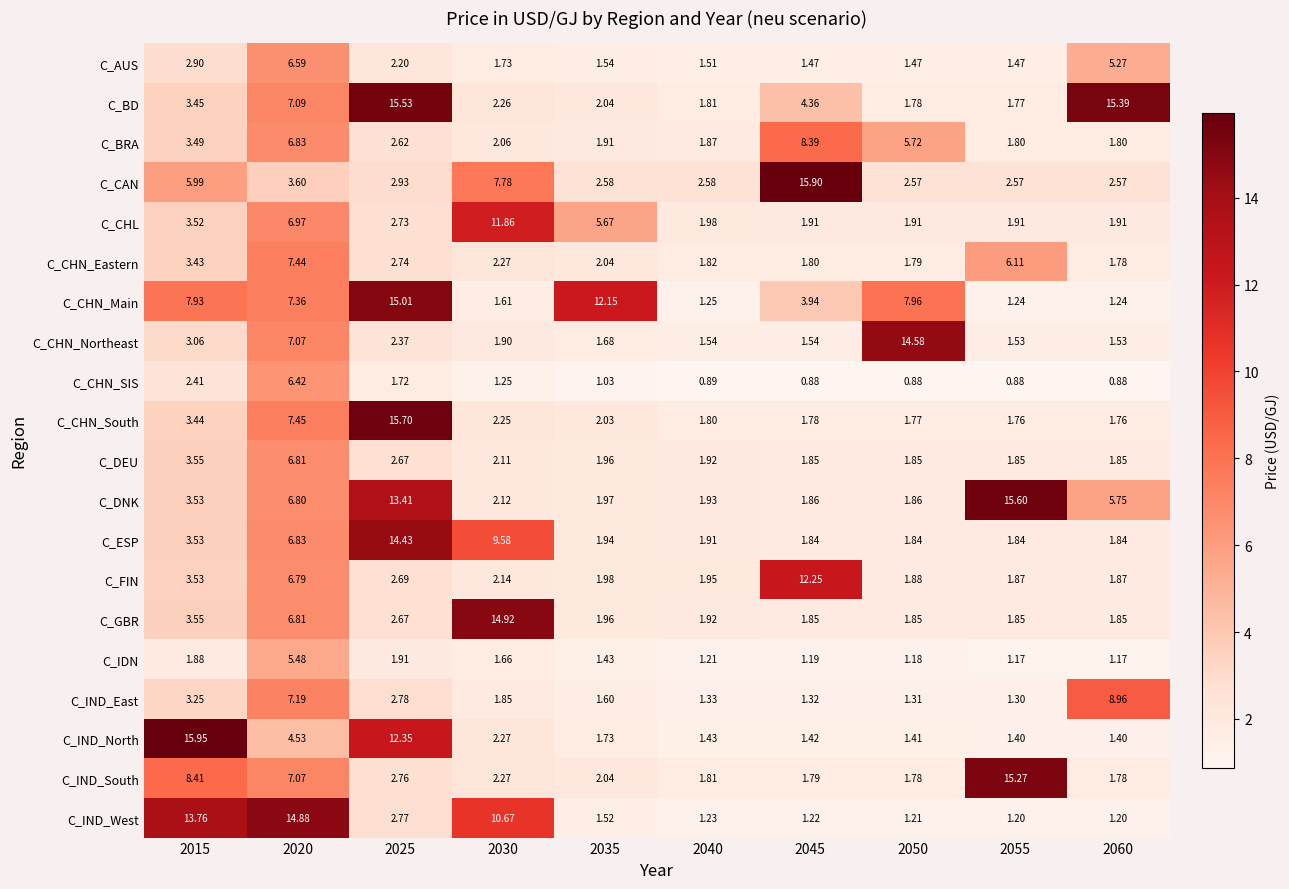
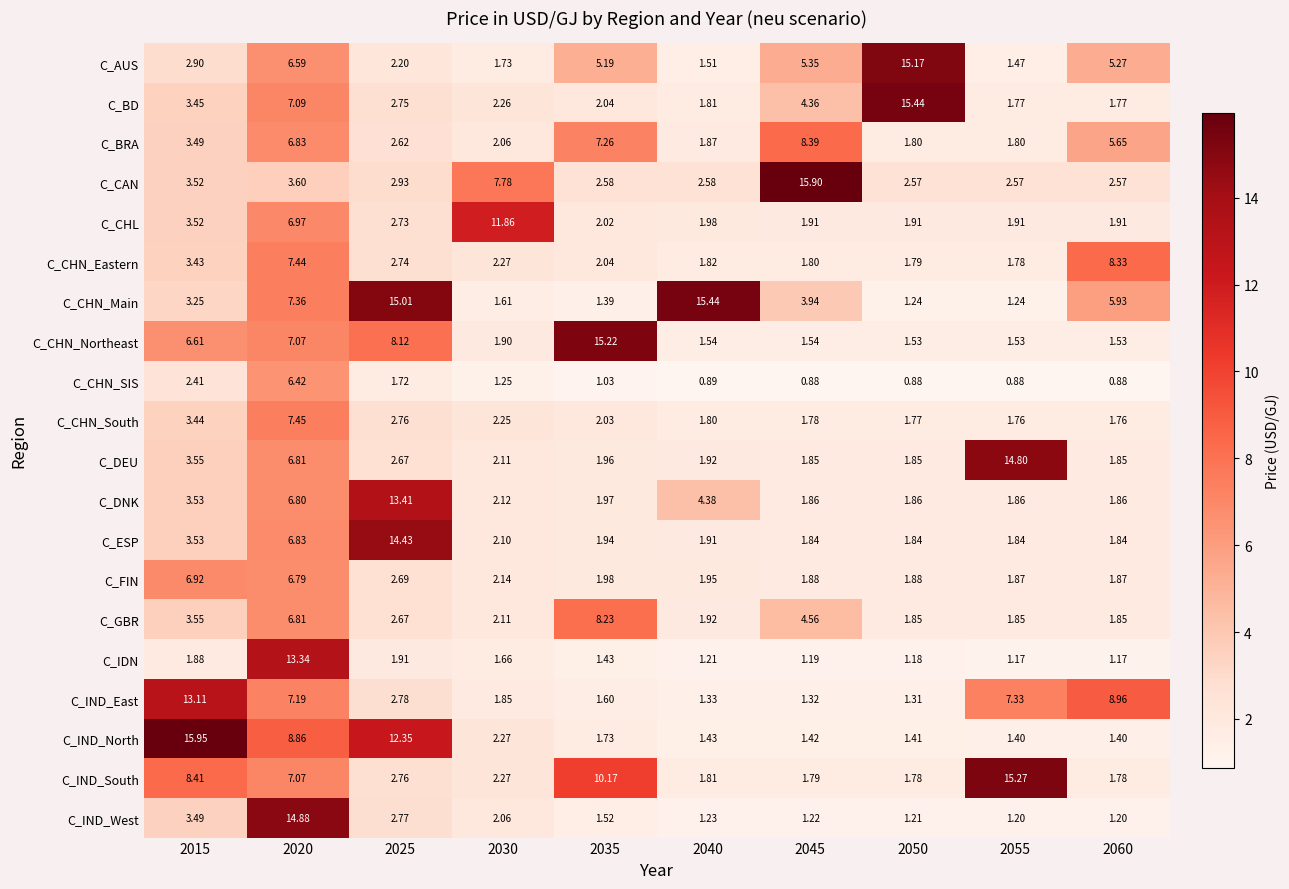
C_AUS, 2035: 1.54 -> 5.19
C_AUS, 2045: 1.47 -> 5.35
C_AUS, 2050: 1.47 -> 15.17
C_BD, 2025: 15.53 -> 2.75
C_BD, 2050: 1.78 -> 15.44
C_BD, 2060: 15.39 -> 1.77
C_BRA, 2035: 1.91 -> 7.26
C_BRA, 2050: 5.72 -> 1.80
C_BRA, 2060: 1.80 -> 5.65
C_CAN, 2015: 5.99 -> 3.52
C_CHL, 2035: 5.67 -> 2.02
C_CHN_Eastern, 2055: 6.11 -> 1.78
C_CHN_Eastern, 2060: 1.78 -> 8.33
C_CHN_Main, 2015: 7.93 -> 3.25
C_CHN_Main, 2035: 12.15 -> 1.39
C_CHN_Main, 2040: 1.25 -> 15.44
C_CHN_Main, 2050: 7.96 -> 1.24
C_CHN_Main, 2060: 1.24 -> 5.93
C_CHN_Northeast, 2015: 3.06 -> 6.61
C_CHN_Northeast, 2025: 2.37 -> 8.12
C_CHN_Northeast, 2035: 1.68 -> 15.22
C_CHN_Northeast, 2050: 14.58 -> 1.53
C_CHN_South, 2025: 15.70 -> 2.76
C_DEU, 2055: 1.85 -> 14.80
C_DNK, 2040: 1.93 -> 4.38
C_DNK, 2055: 15.60 -> 1.86
C_DNK, 2060: 5.75 -> 1.86
C_ESP, 2030: 9.58 -> 2.10
C_FIN, 2015: 3.53 -> 6.92
C_FIN, 2045: 12.25 -> 1.88
C_GBR, 2030: 14.92 -> 2.11
C_GBR, 2035: 1.96 -> 8.23
C_GBR, 2045: 1.85 -> 4.56
C_IDN, 2020: 5.48 -> 13.34
C_IND_East, 2015: 3.25 -> 13.11
C_IND_East, 2055: 1.30 -> 7.33
C_IND_North, 2020: 4.53 -> 8.86
C_IND_South, 2035: 2.04 -> 10.17
C_IND_West, 2015: 13.76 -> 3.49
C_IND_West, 2030: 10.67 -> 2.06
